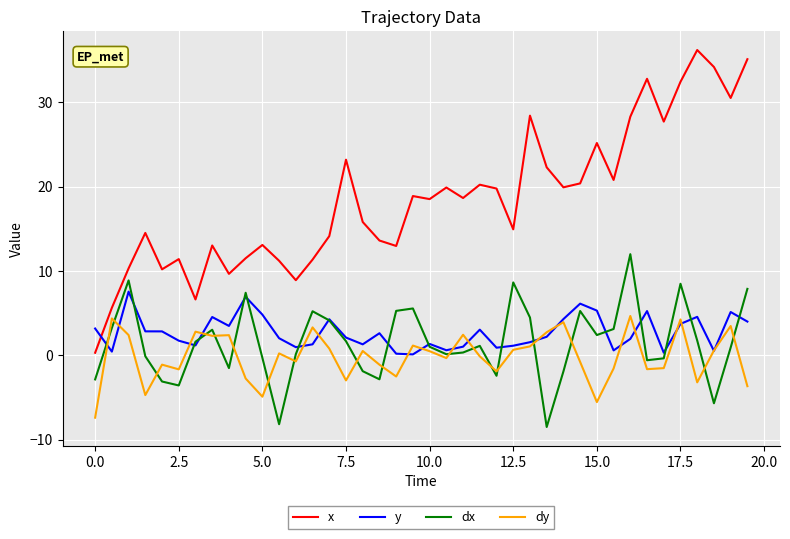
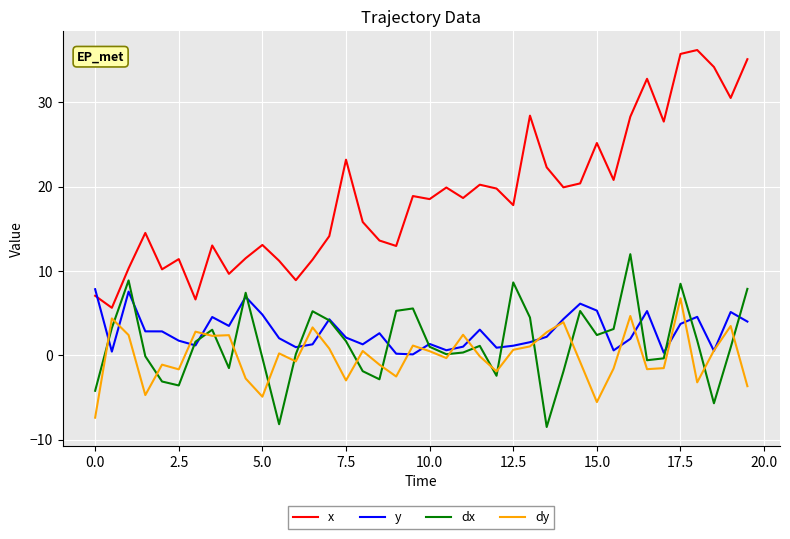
x, 0.0: 0 -> 7
y, 0.0: 3 -> 8
dx, 0.0: -3 -> -4
x, 12.5: 15 -> 18
x, 17.5: 32 -> 36
dy, 17.5: 4 -> 7
